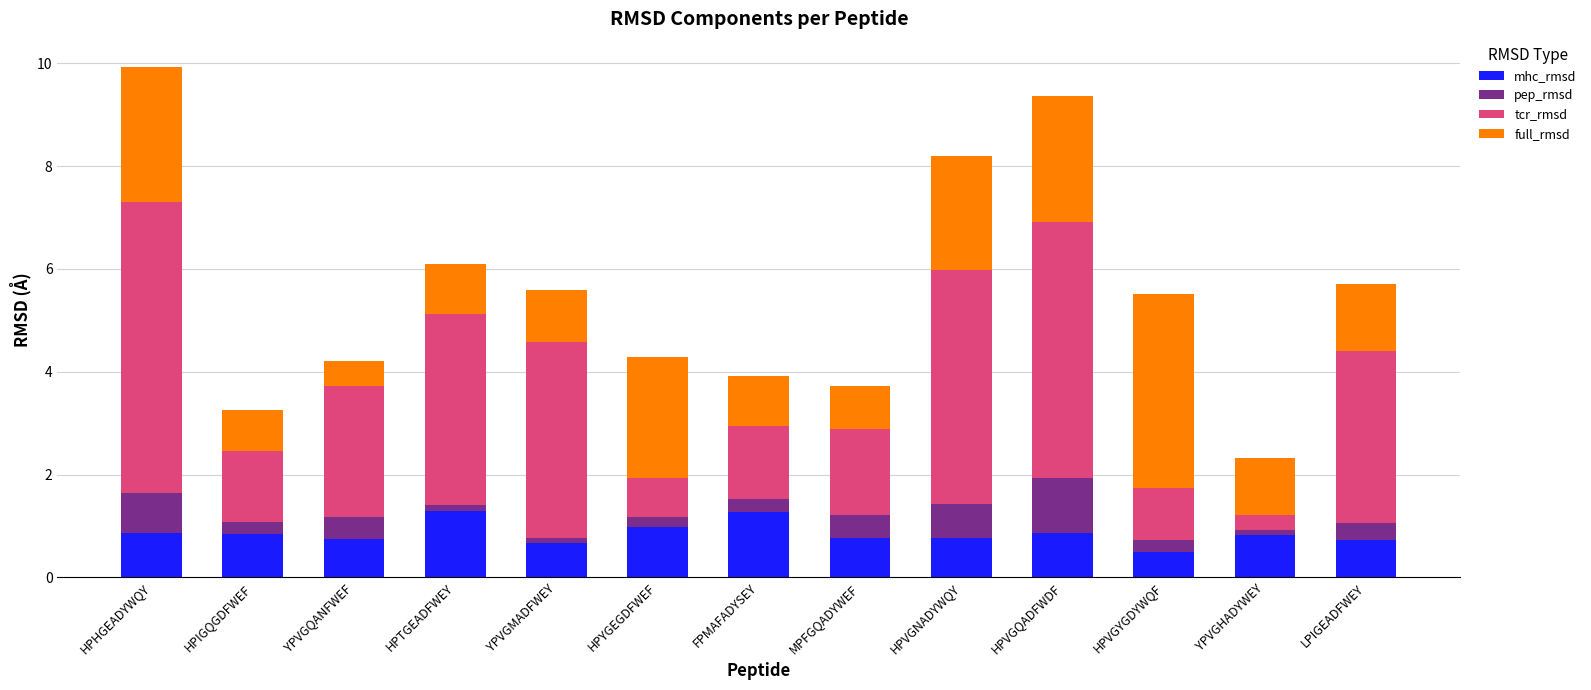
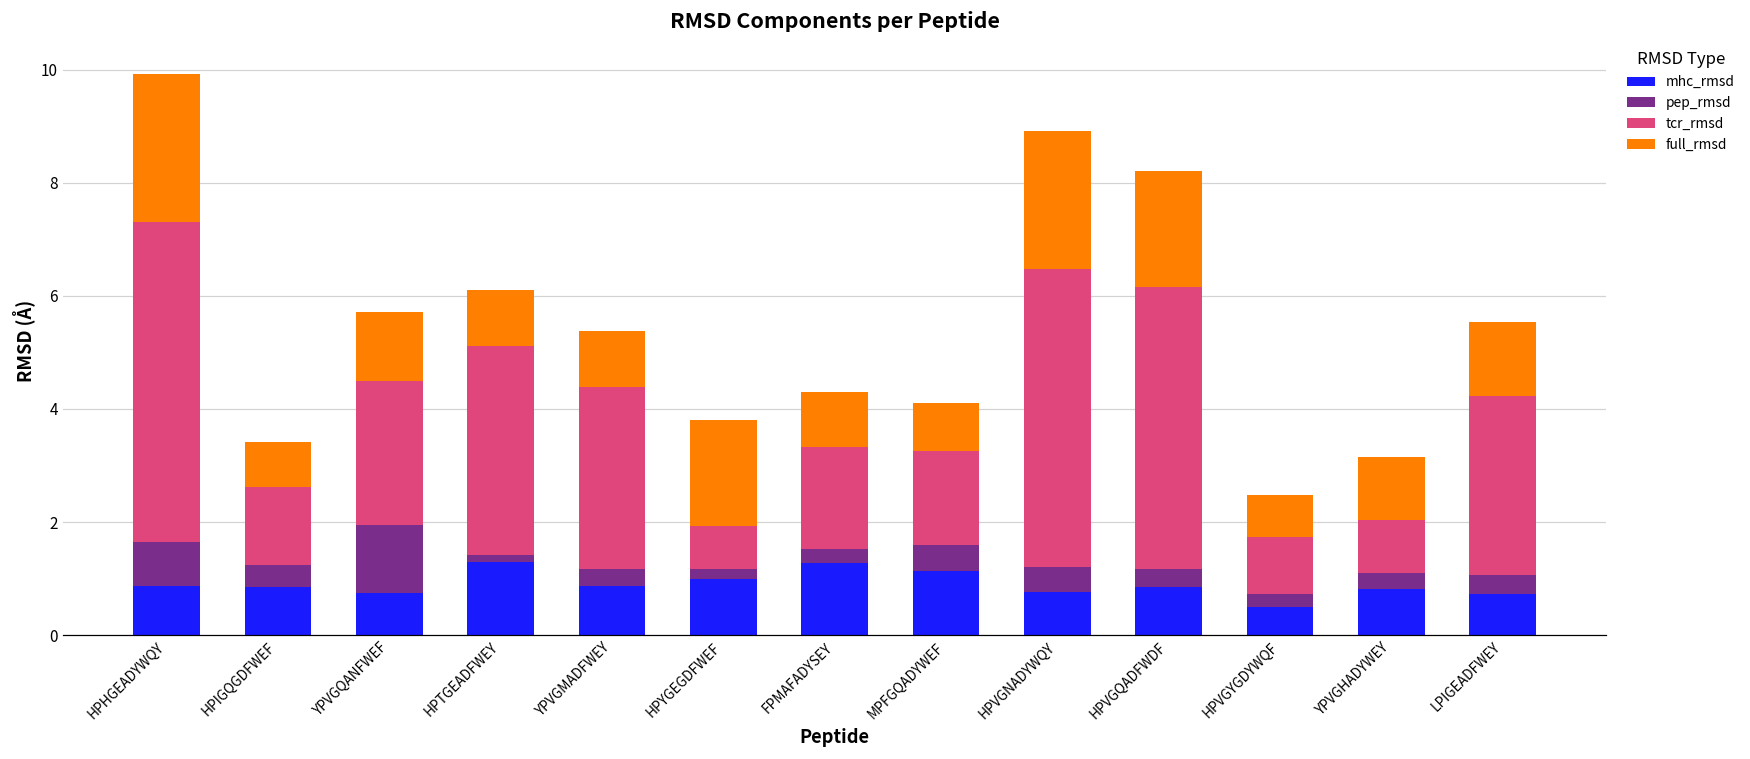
pep_rmsd, HPIGQGDFWEF: 0.2 -> 0.4
pep_rmsd, YPVGQANFWEF: 0.4 -> 1.2
full_rmsd, YPVGQANFWEF: 0.5 -> 1.2
mhc_rmsd, YPVGMADFWEY: 0.7 -> 0.9
pep_rmsd, YPVGMADFWEY: 0.1 -> 0.3
tcr_rmsd, YPVGMADFWEY: 3.8 -> 3.2
full_rmsd, HPYGEGDFWEF: 2.4 -> 1.9
tcr_rmsd, FPMAFADYSEY: 1.4 -> 1.8
mhc_rmsd, MPFGQADYWEF: 0.8 -> 1.1
pep_rmsd, HPVGNADYWQY: 0.7 -> 0.4
tcr_rmsd, HPVGNADYWQY: 4.6 -> 5.3
full_rmsd, HPVGNADYWQY: 2.2 -> 2.4
pep_rmsd, HPVGQADFWDF: 1.1 -> 0.3
full_rmsd, HPVGQADFWDF: 2.4 -> 2.0
full_rmsd, HPVGYGDYWQF: 3.8 -> 0.7
pep_rmsd, YPVGHADYWEY: 0.1 -> 0.3
tcr_rmsd, YPVGHADYWEY: 0.3 -> 0.9
tcr_rmsd, LPIGEADFWEY: 3.3 -> 3.2
